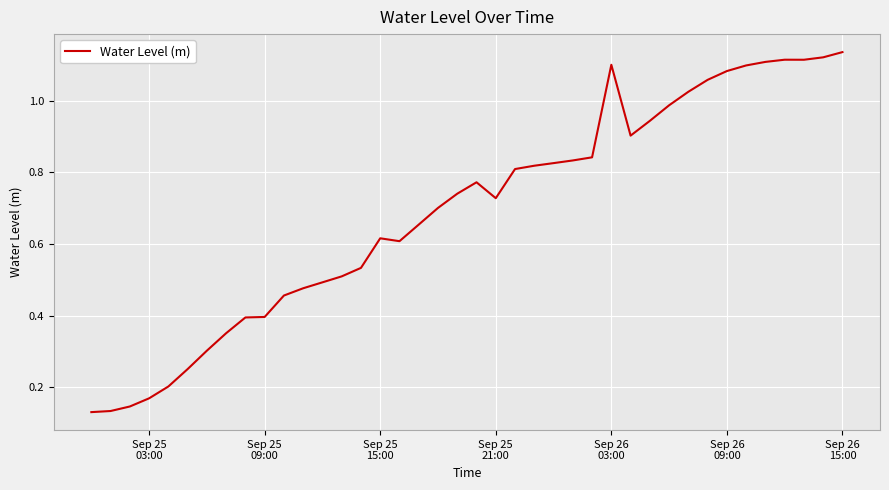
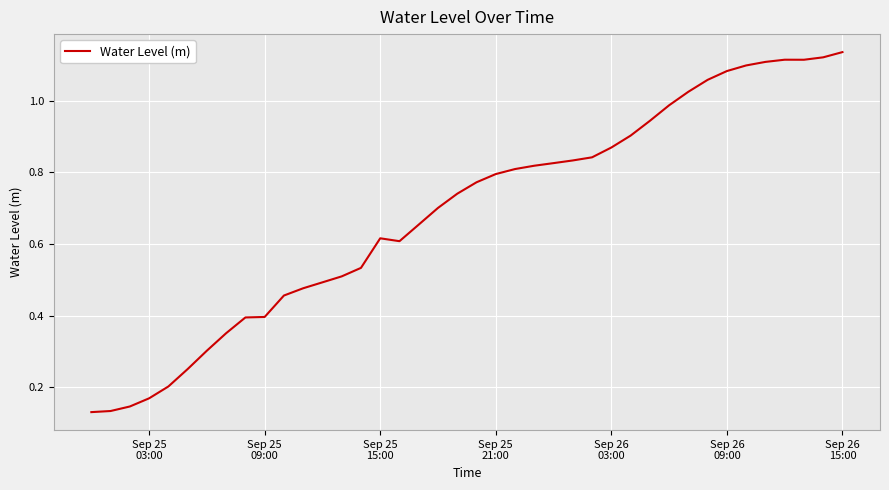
Sep 25 21:00: 0.73 -> 0.79
Sep 26 03:00: 1.10 -> 0.87
